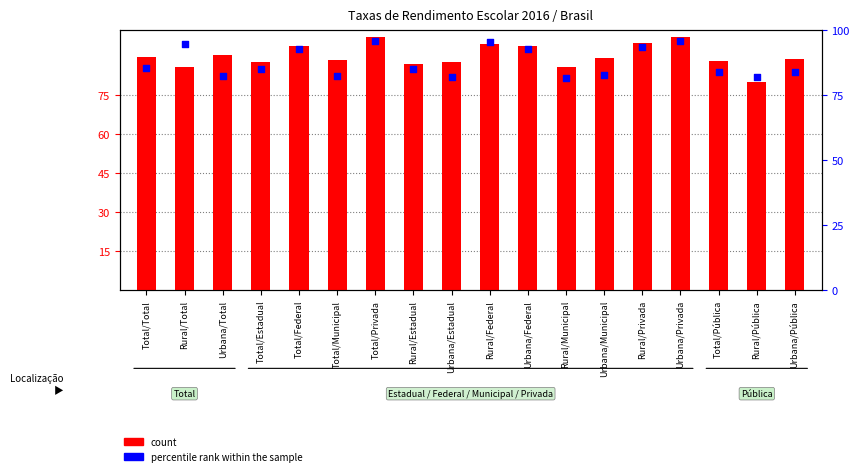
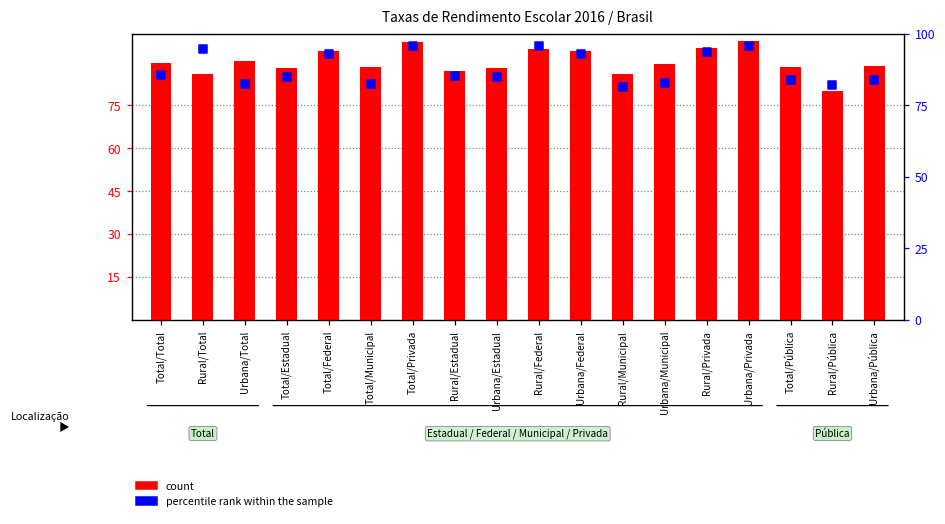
percentile rank within the sample, Urbana/Estadual: 82 -> 85
